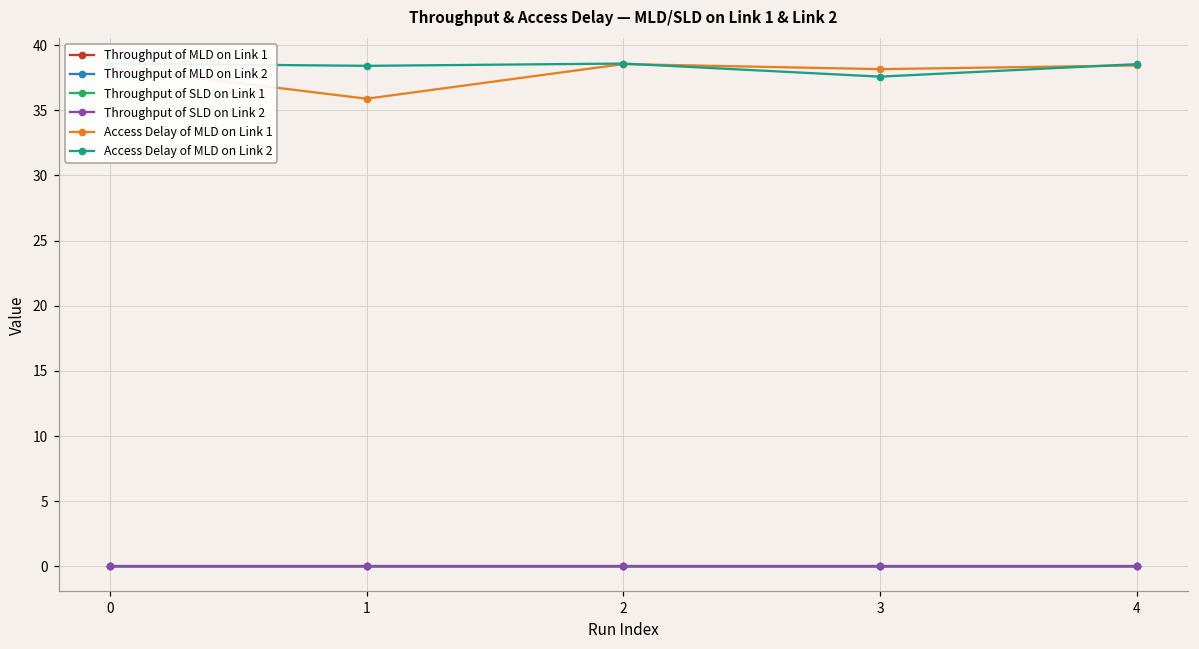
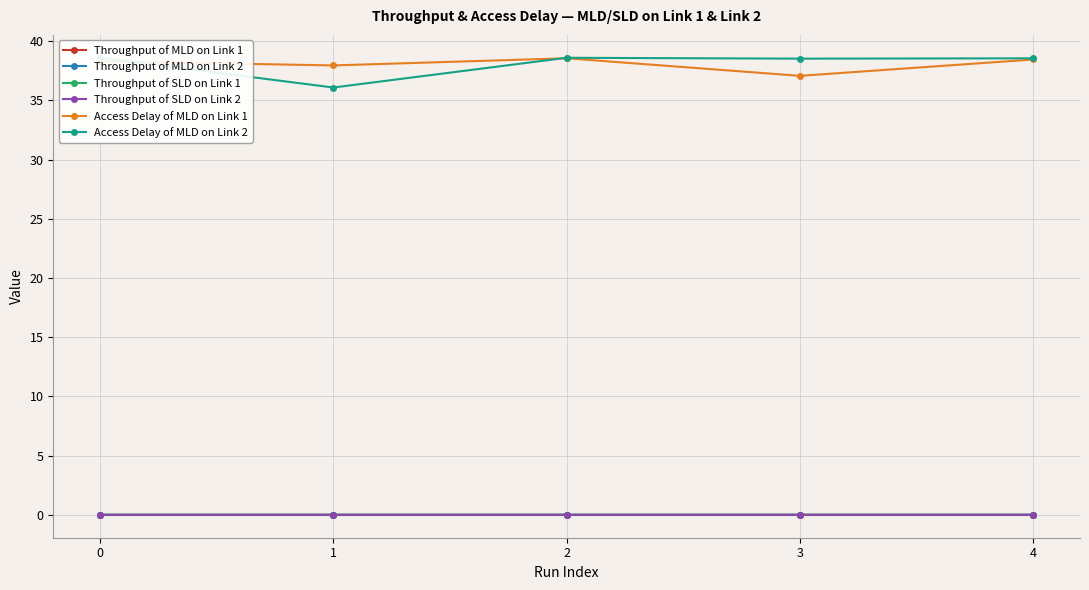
Access Delay of MLD on Link 1, 1: 35.9 -> 37.9
Access Delay of MLD on Link 2, 1: 38.4 -> 36.1
Access Delay of MLD on Link 1, 3: 38.2 -> 37.1
Access Delay of MLD on Link 2, 3: 37.6 -> 38.5
